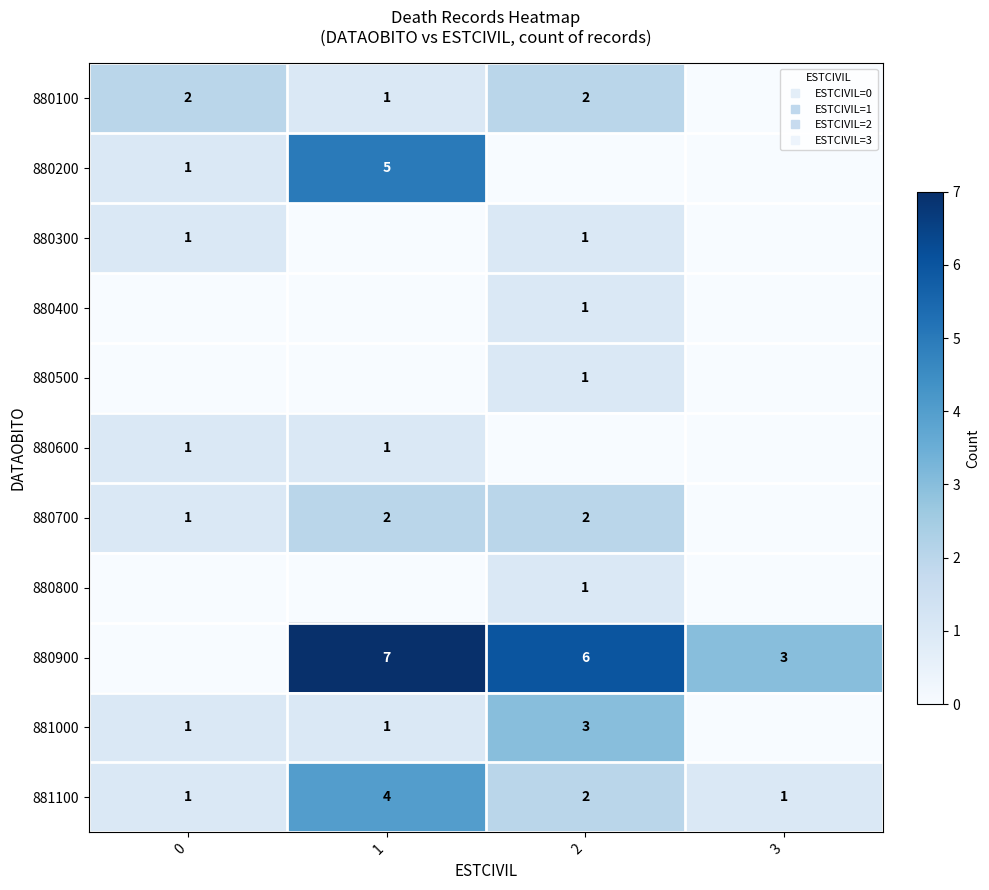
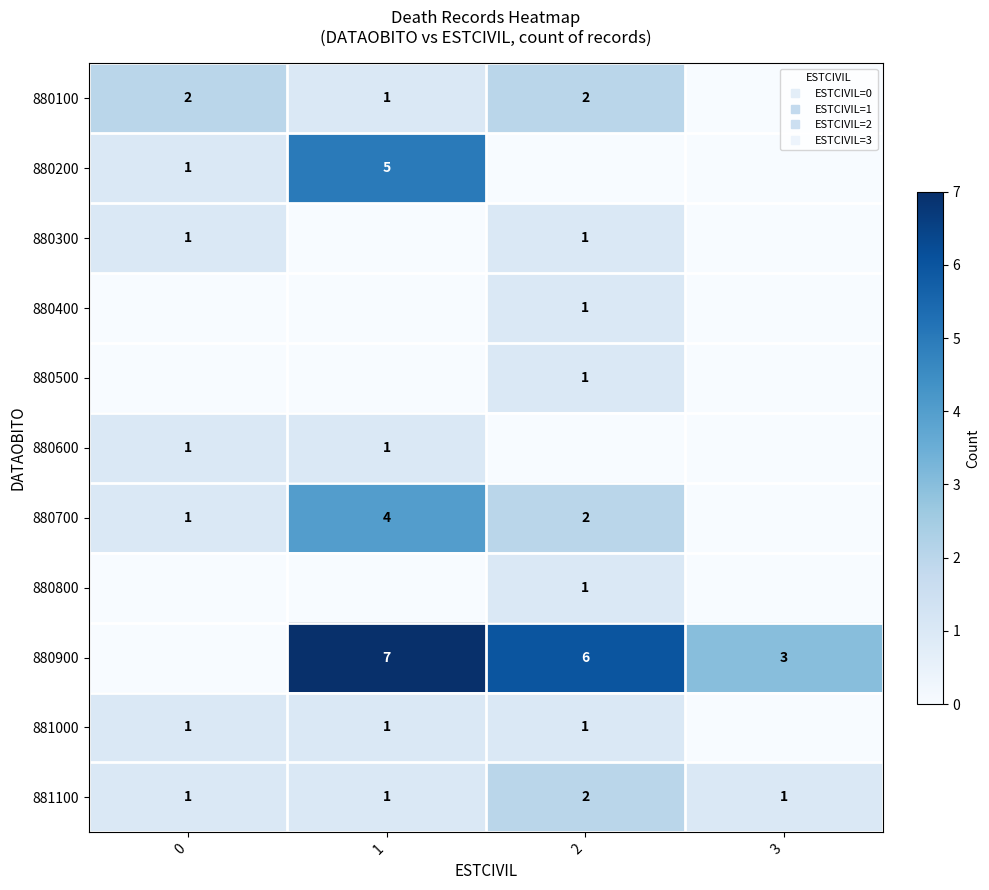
880700, 1: 2 -> 4
881000, 2: 3 -> 1
881100, 1: 4 -> 1
